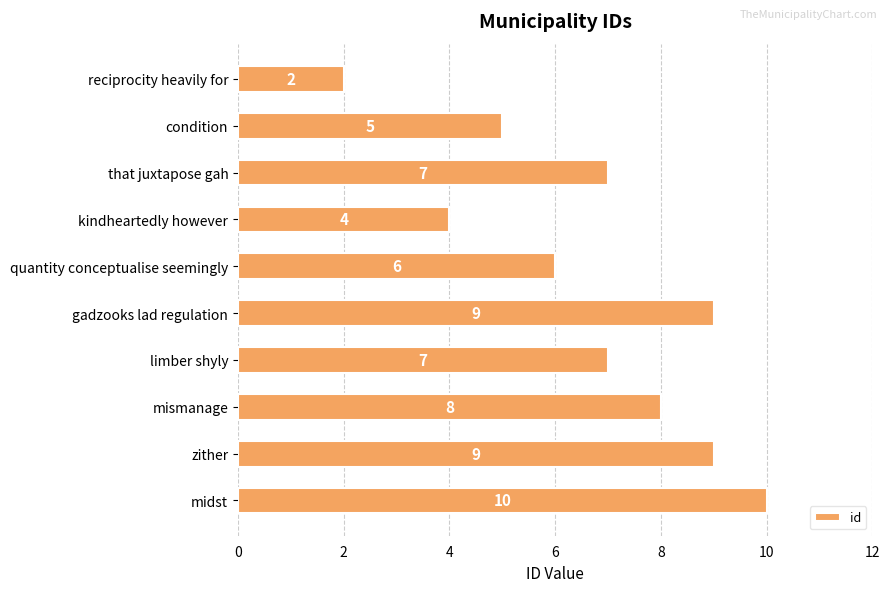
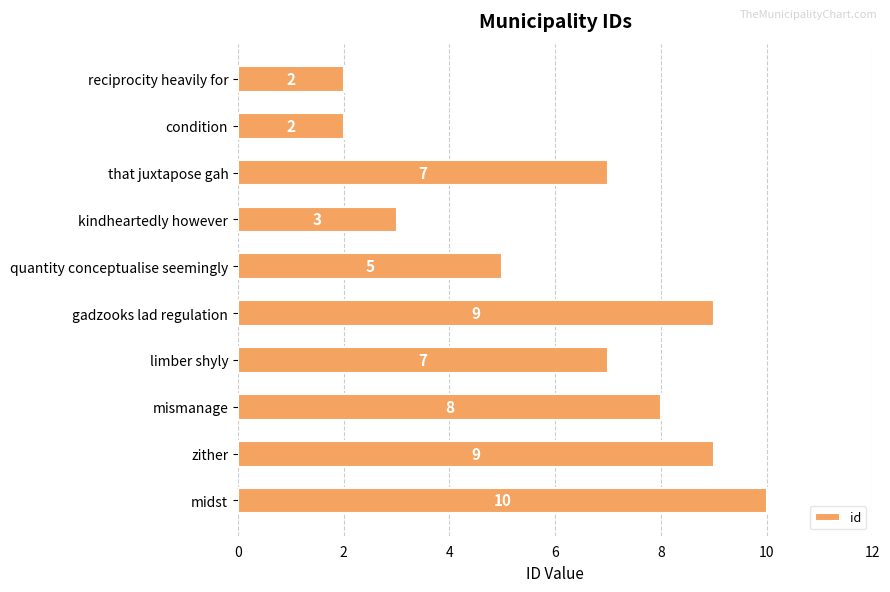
condition: 5 -> 2
kindheartedly however: 4 -> 3
quantity conceptualise seemingly: 6 -> 5
